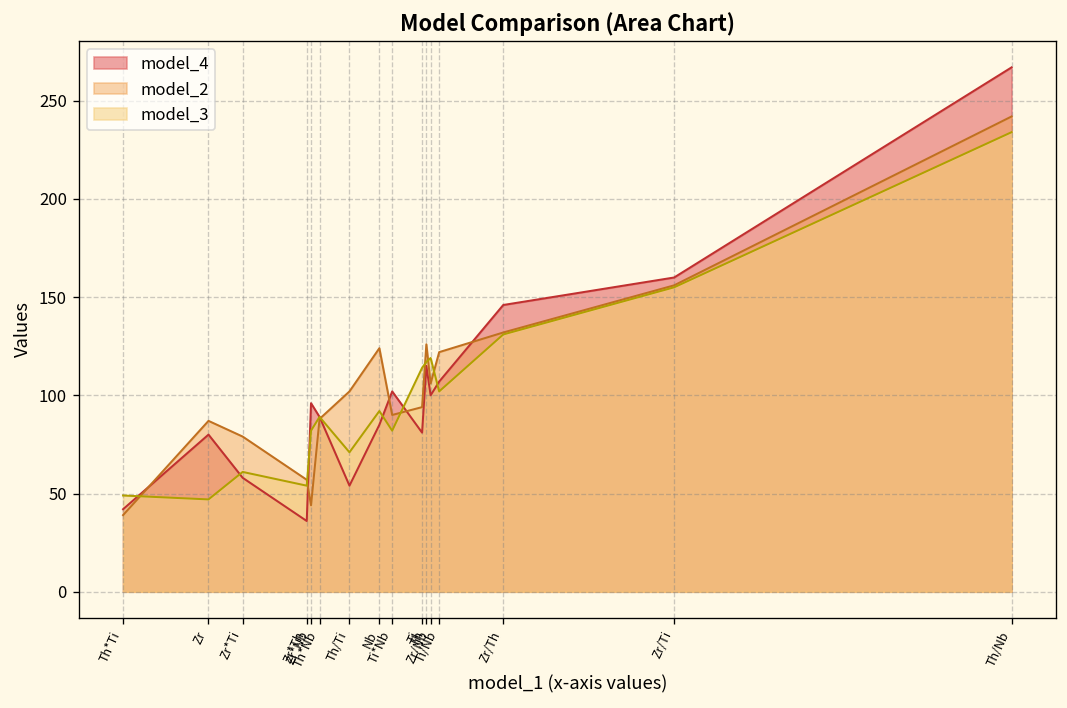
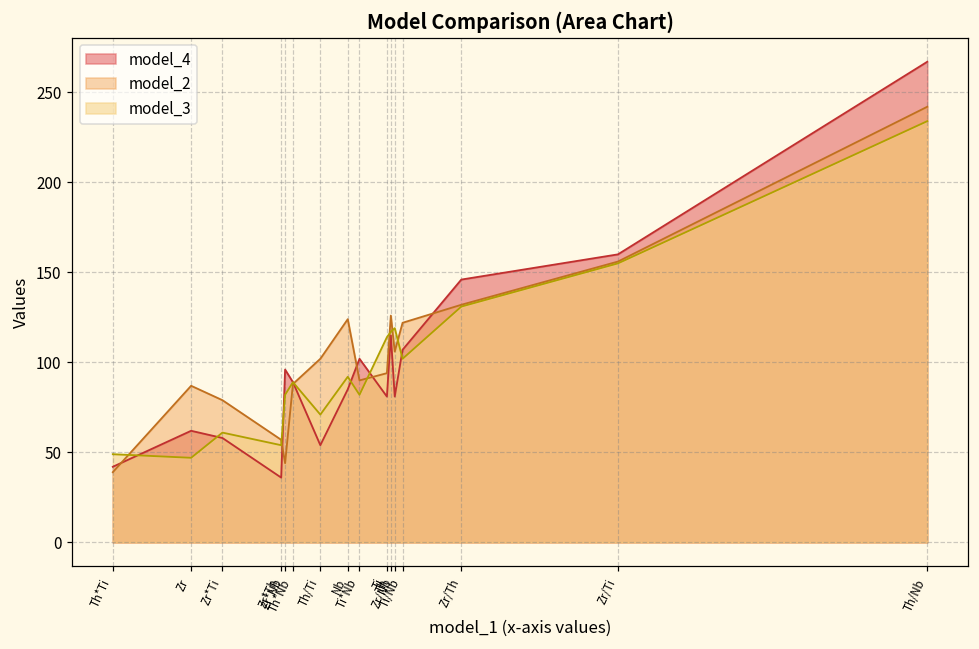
model_4, Zr: 80 -> 62
model_4, Zr/Nb: 100 -> 81
